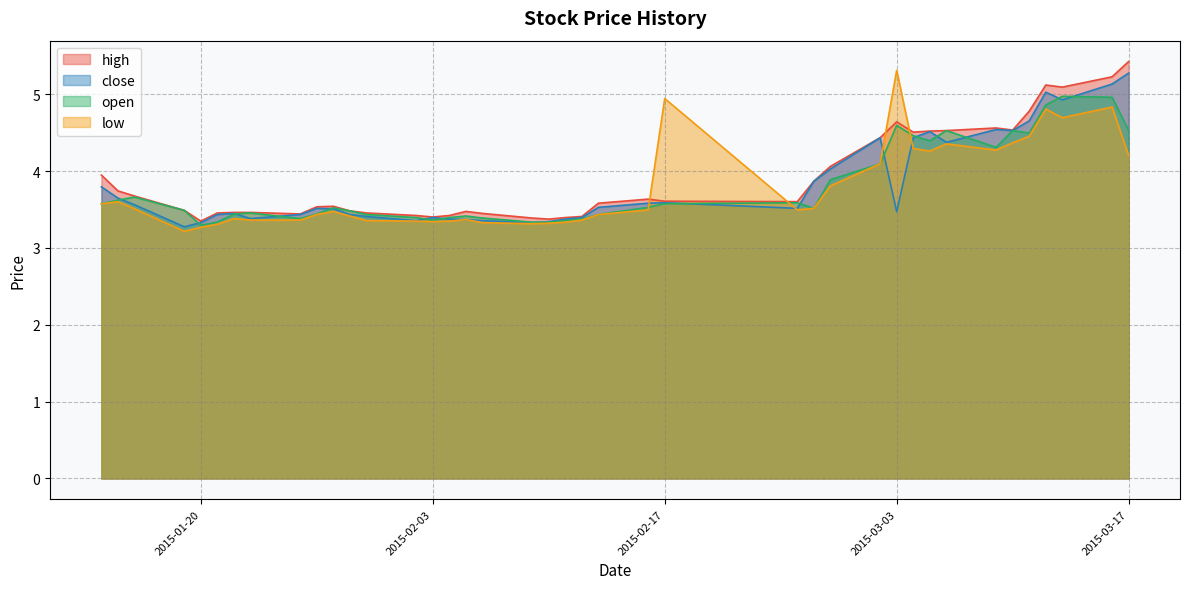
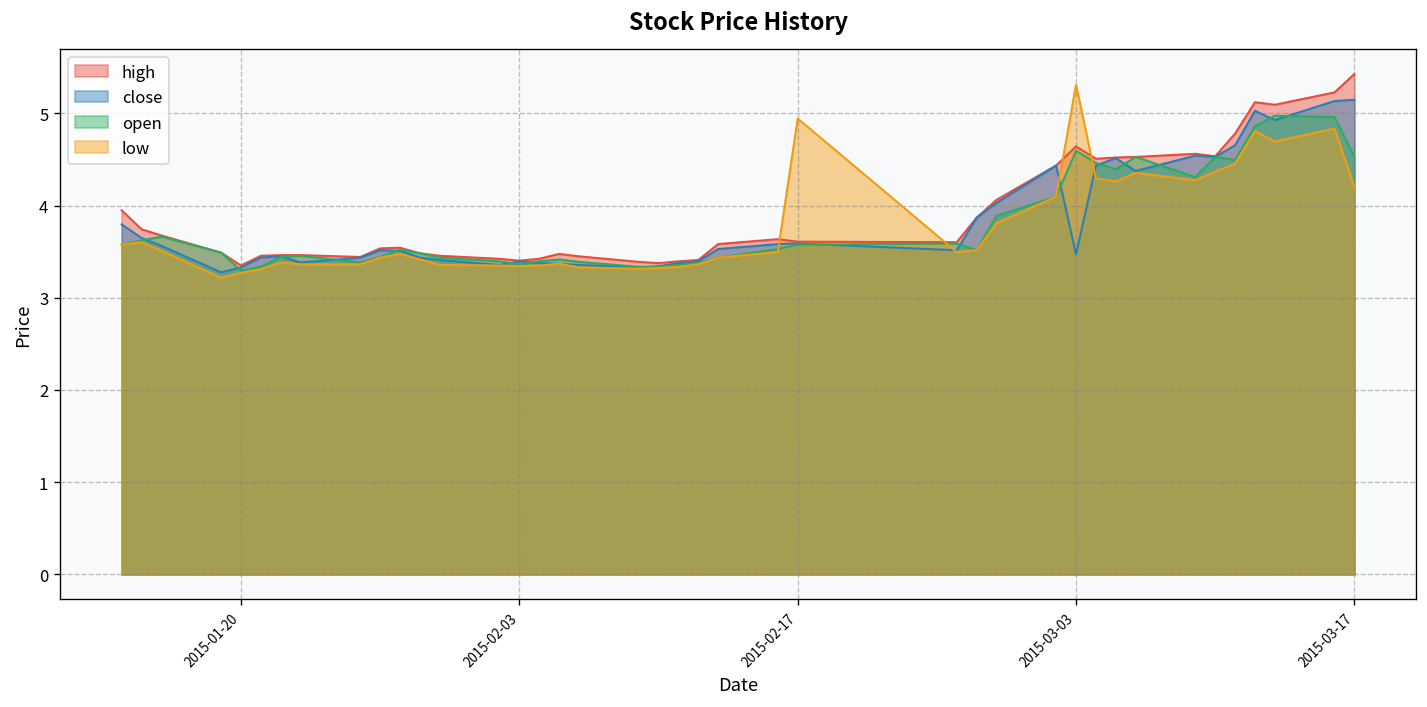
close, 2015-03-17: 5.3 -> 5.1
